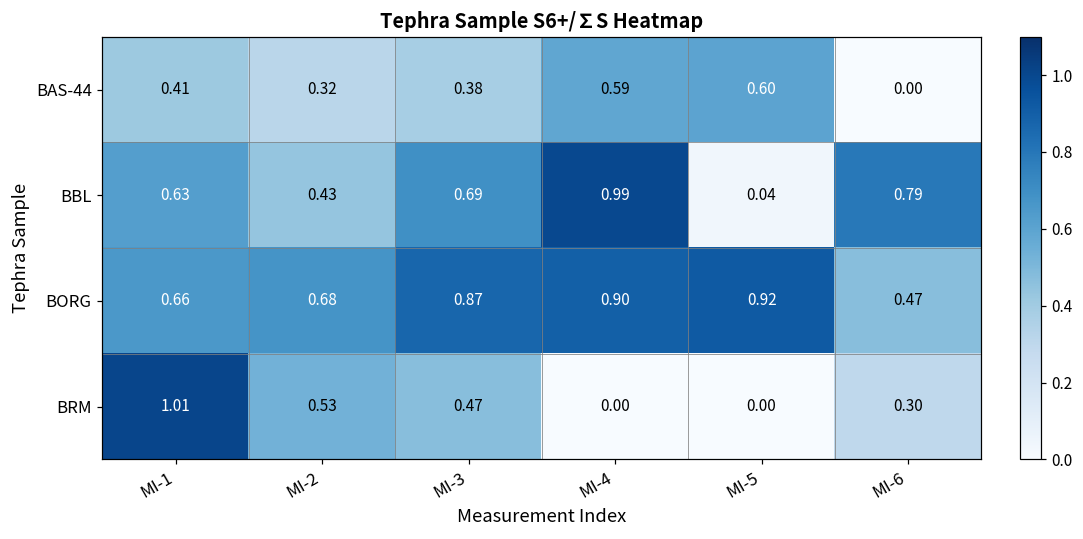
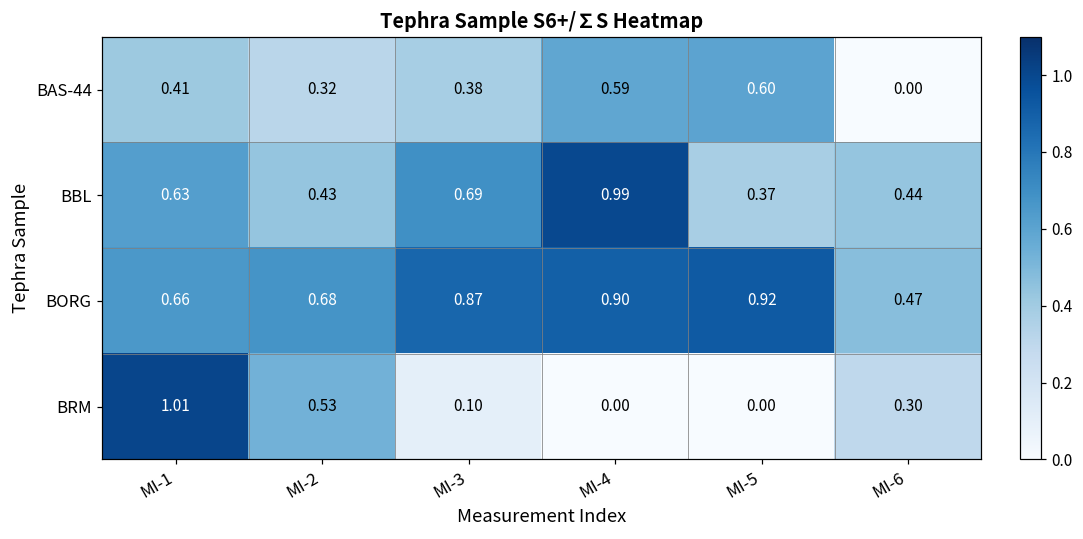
BBL, MI-5: 0.04 -> 0.37
BBL, MI-6: 0.79 -> 0.44
BRM, MI-3: 0.47 -> 0.10
